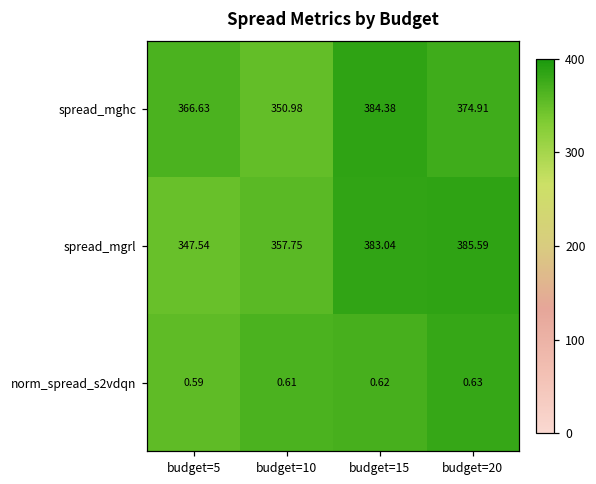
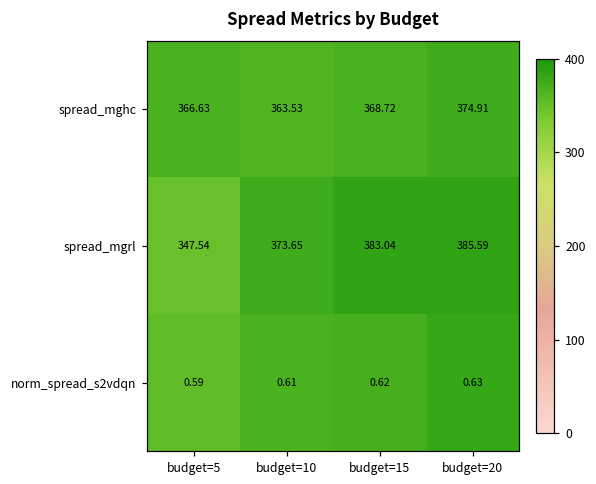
spread_mghc, budget=10: 350.98 -> 363.53
spread_mghc, budget=15: 384.38 -> 368.72
spread_mgrl, budget=10: 357.75 -> 373.65
